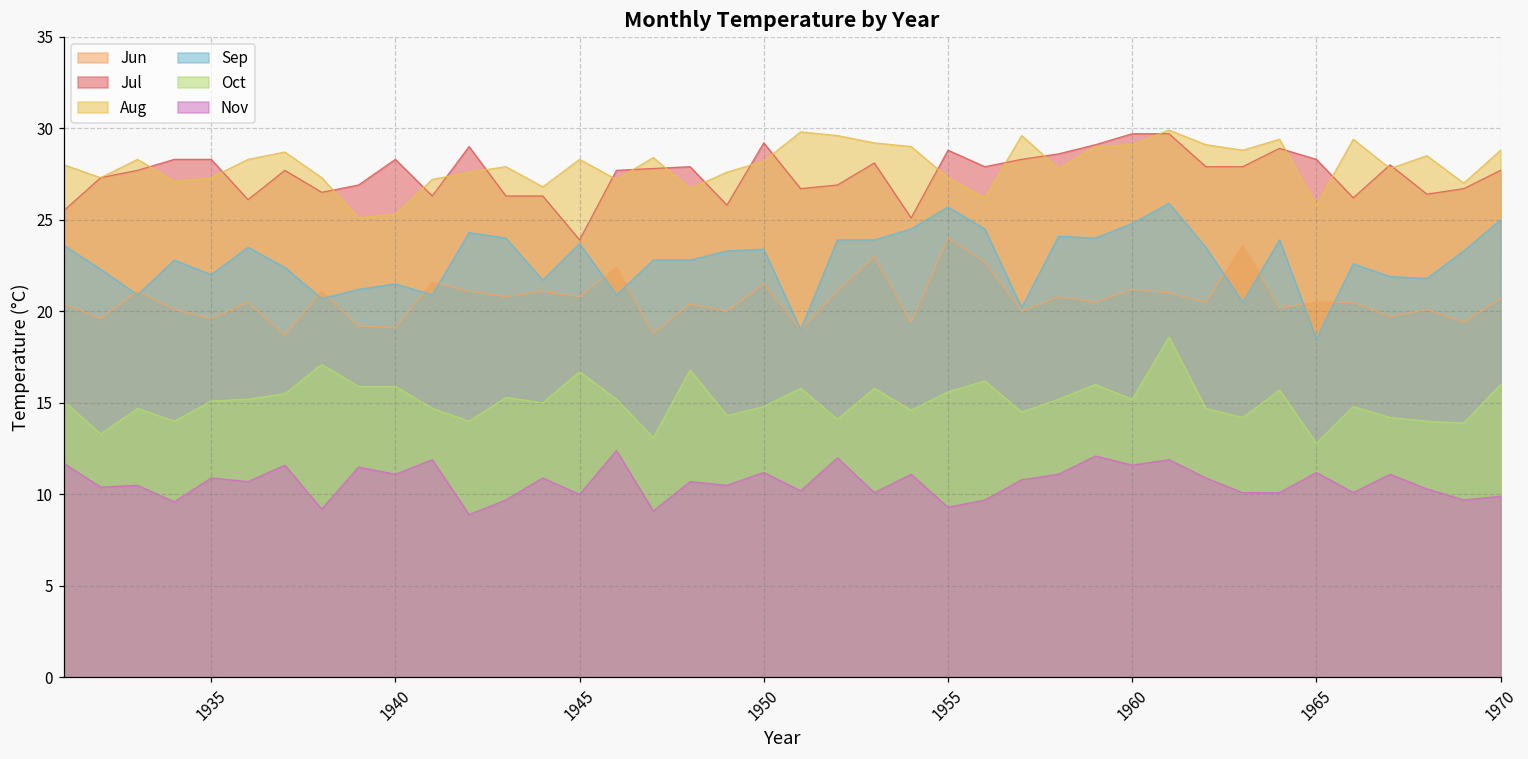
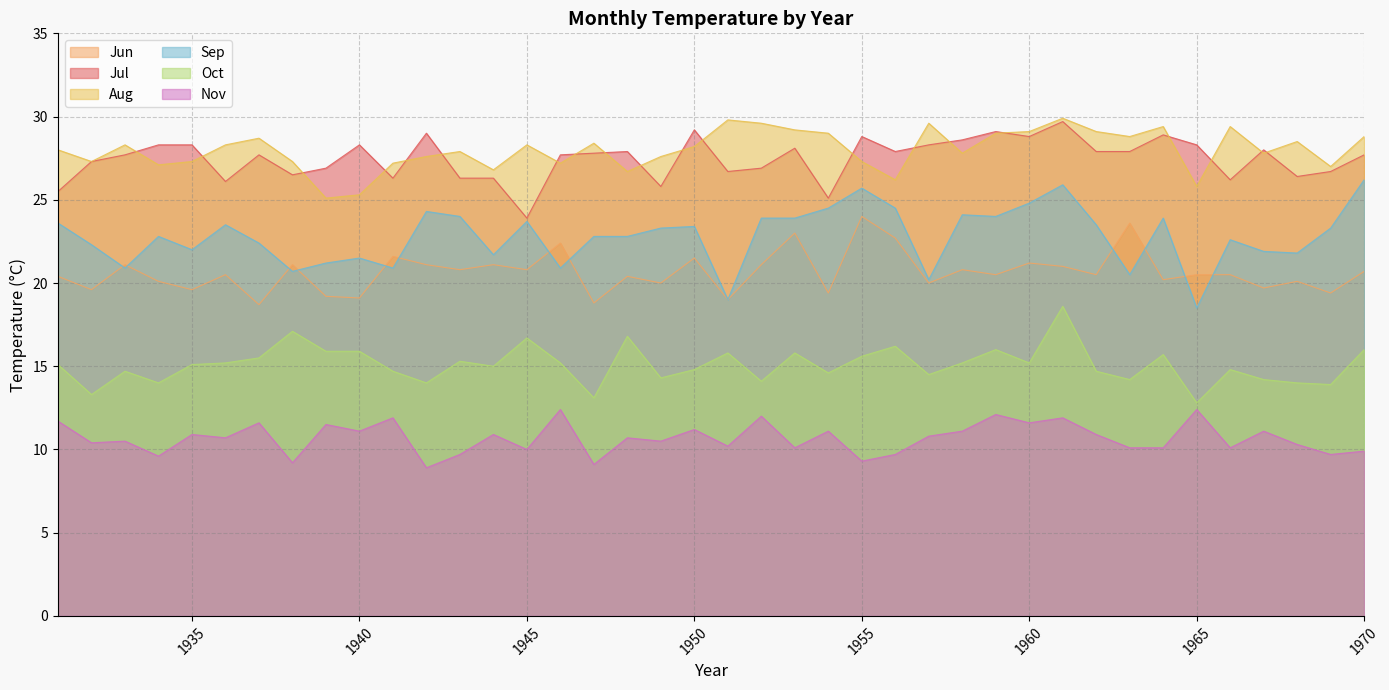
Jul, 1960: 29.7 -> 28.8
Nov, 1965: 11.2 -> 12.4
Sep, 1970: 25.0 -> 26.2
